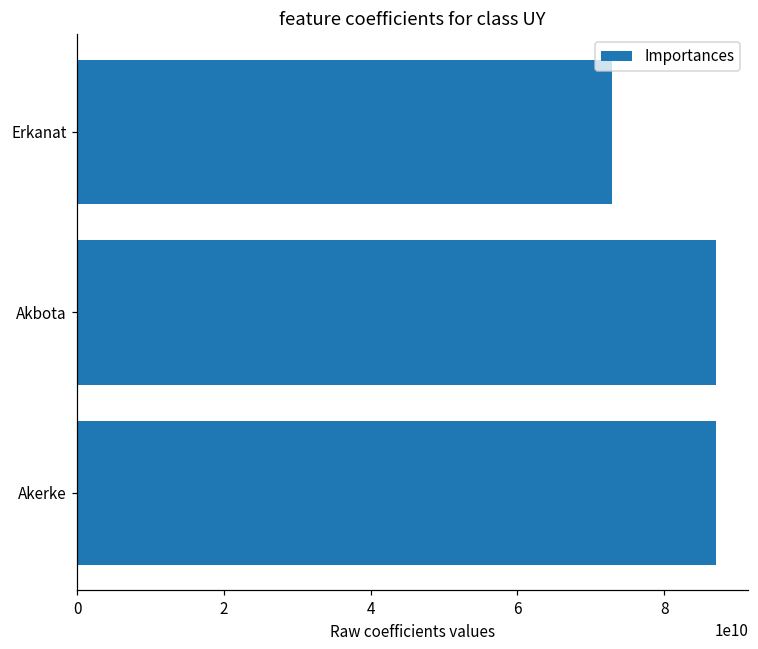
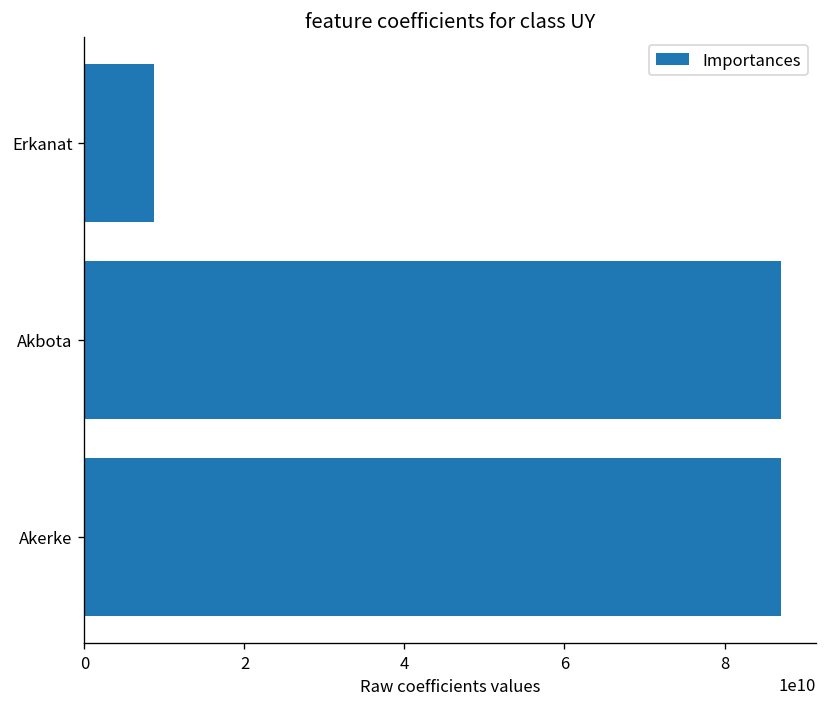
Erkanat: 73000000000 -> 9000000000
